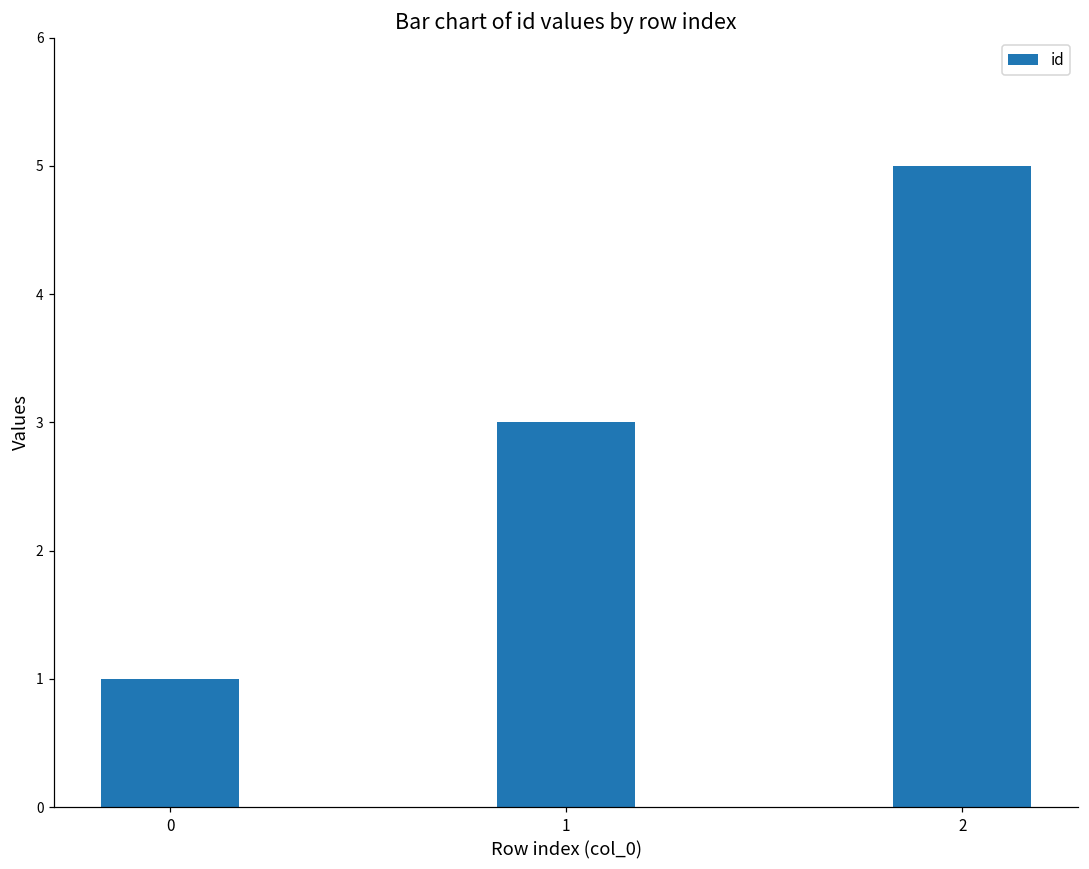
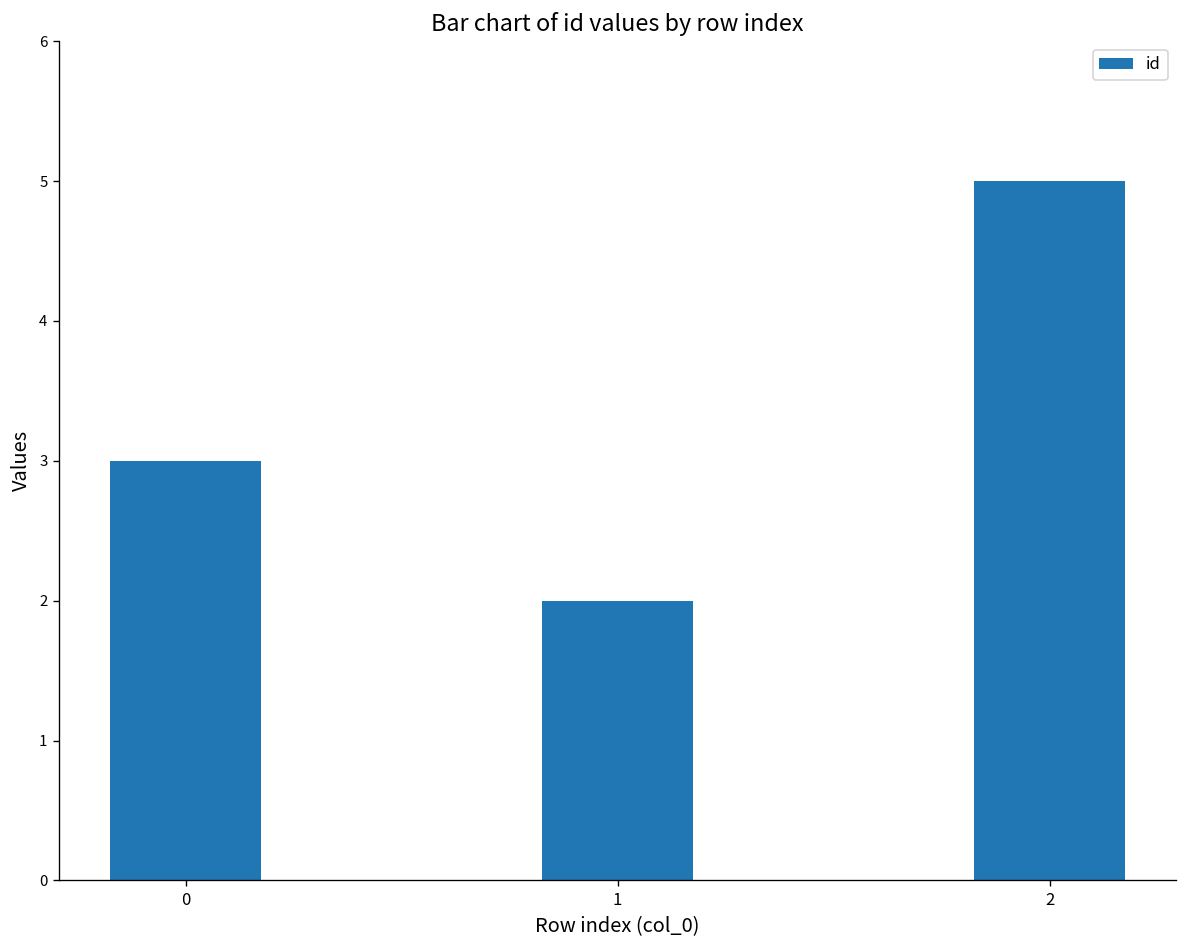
0: 1 -> 3
1: 3 -> 2
